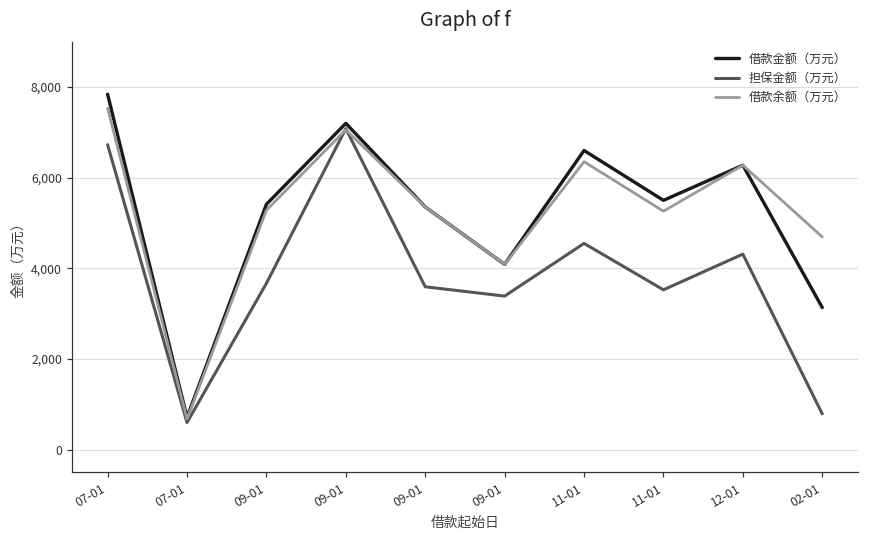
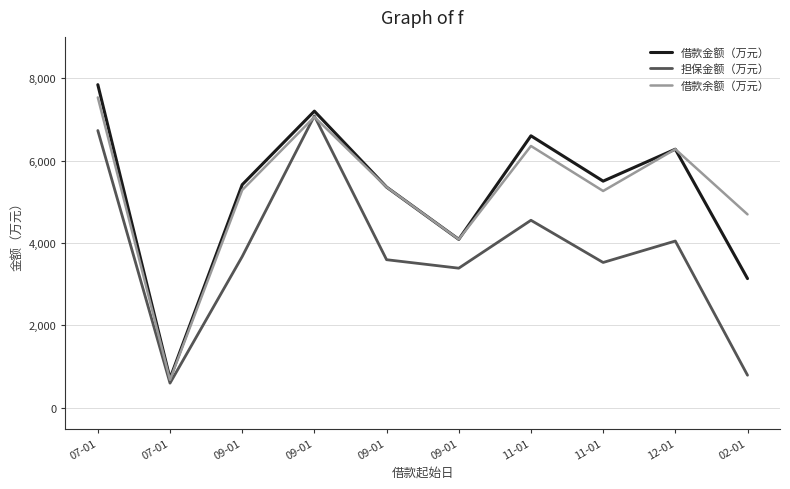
担保金额（万元）, 12-01: 4,300 -> 4,000
